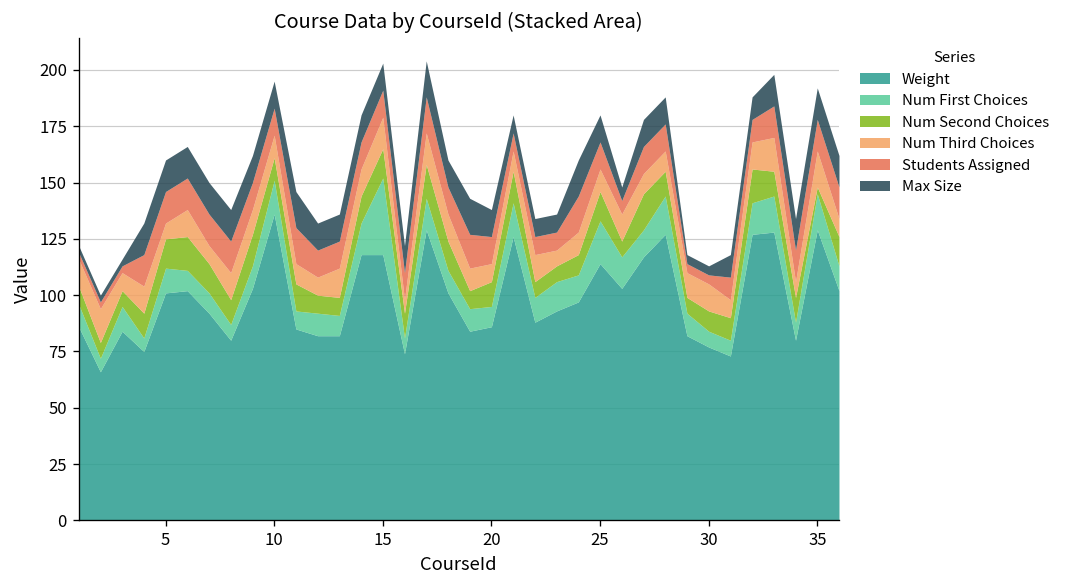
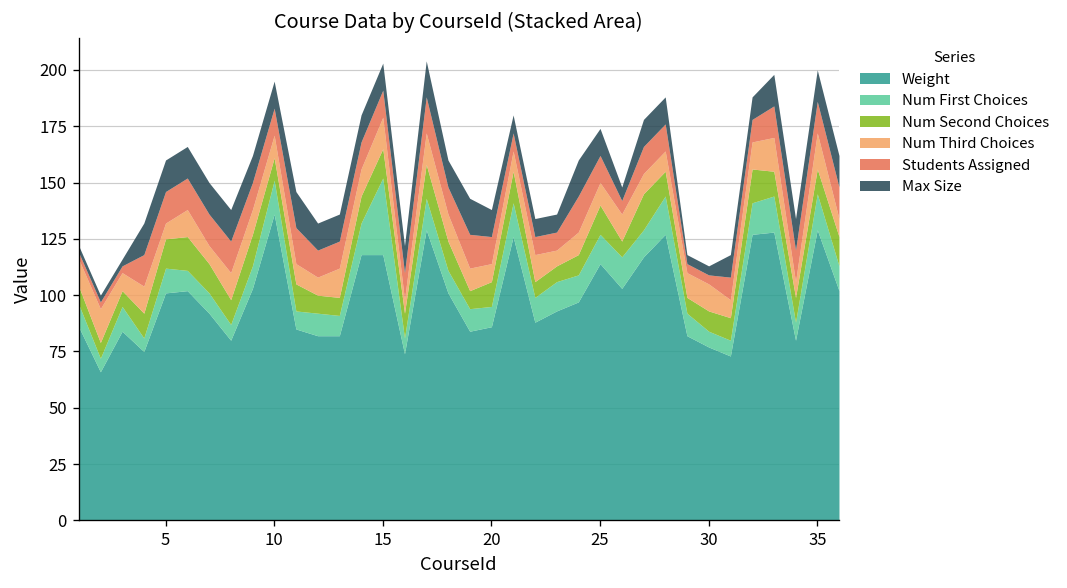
Num First Choices, 25: 19 -> 13
Num Second Choices, 35: 3 -> 11
